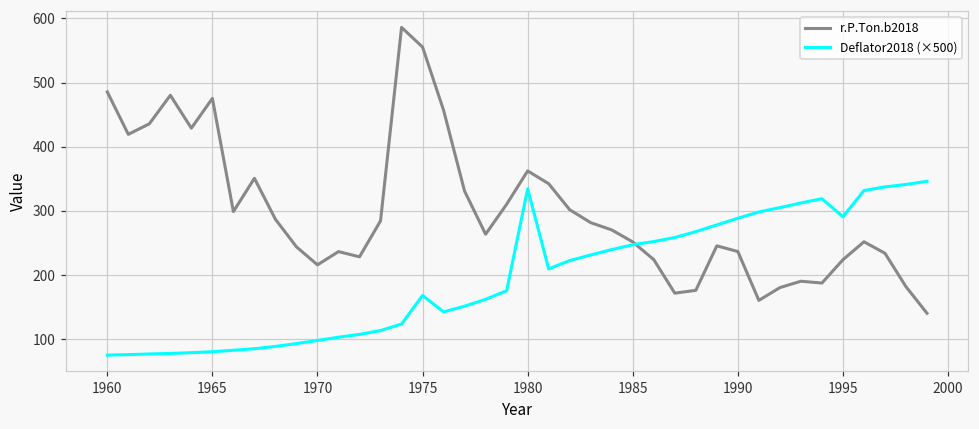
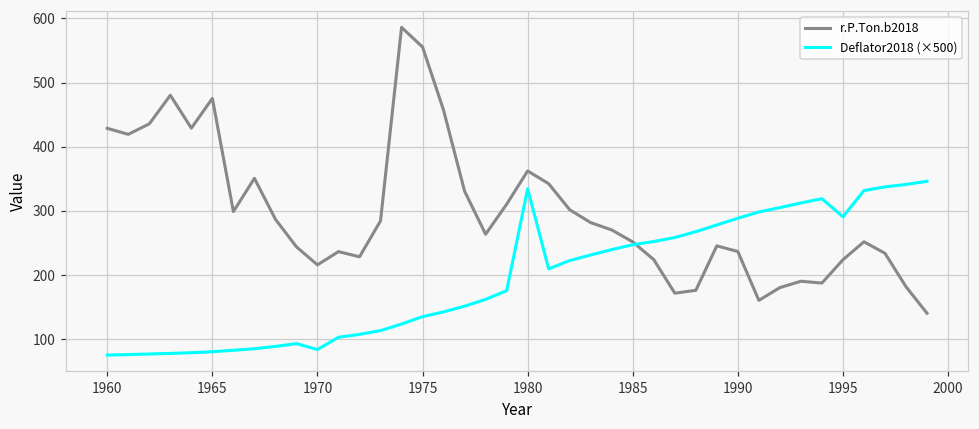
r.P.Ton.b2018, 1960: 490 -> 430
Deflator2018 (×500), 1970: 100 -> 80
Deflator2018 (×500), 1975: 170 -> 140
